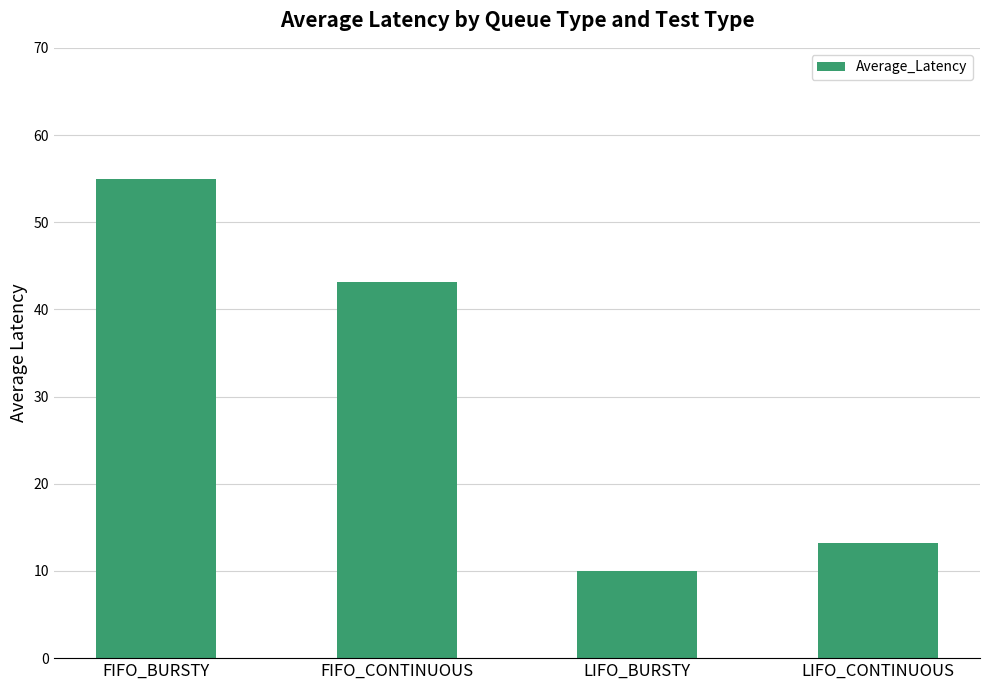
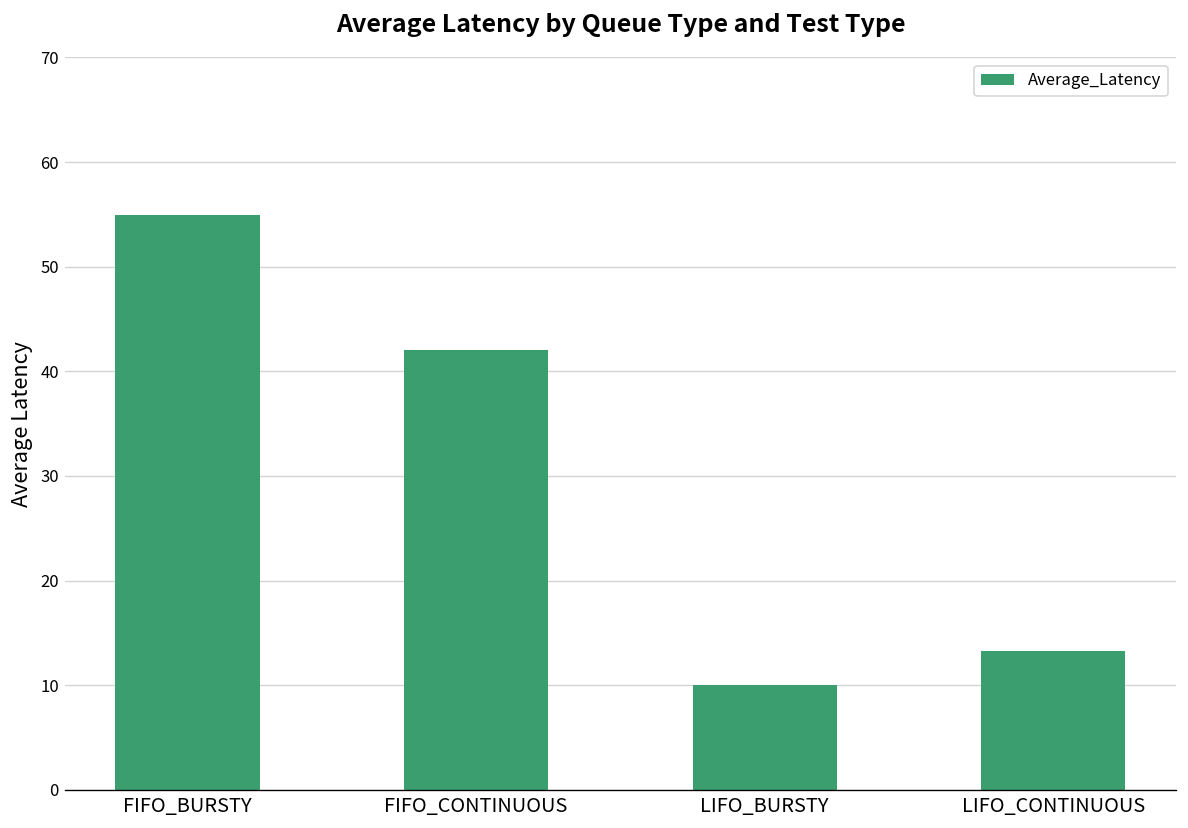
FIFO_CONTINUOUS: 43 -> 42
